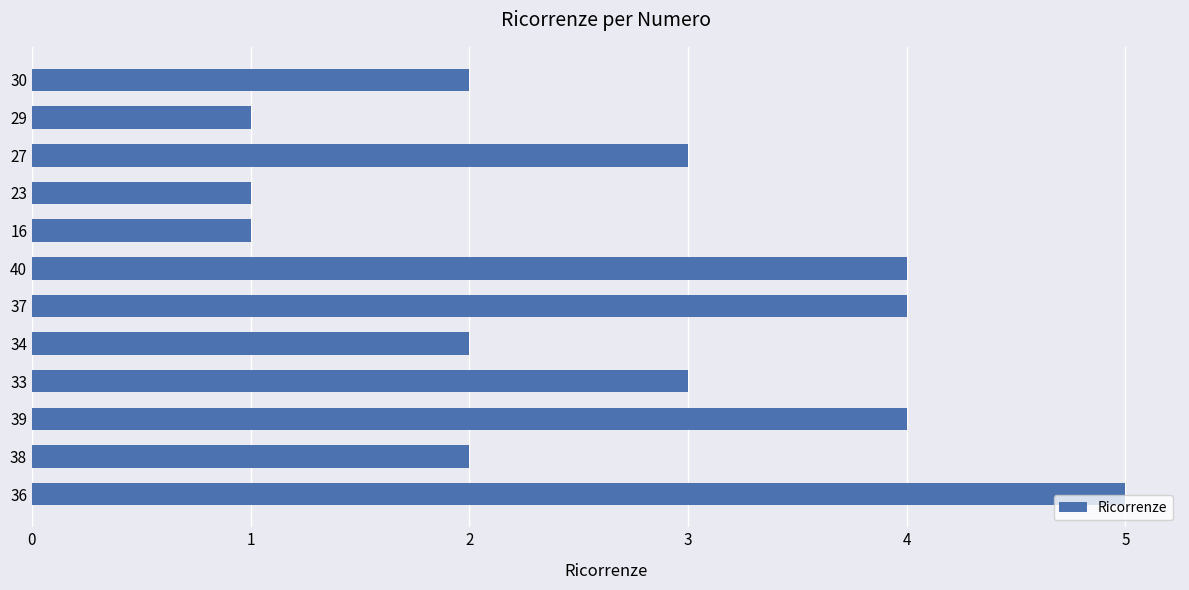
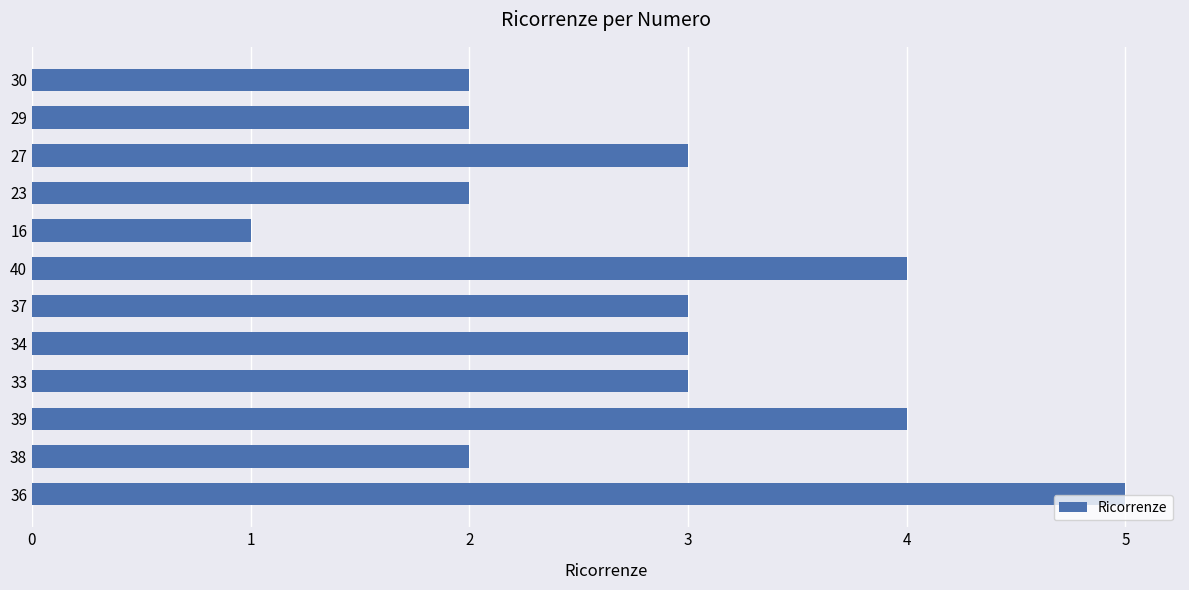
29: 1 -> 2
23: 1 -> 2
37: 4 -> 3
34: 2 -> 3
